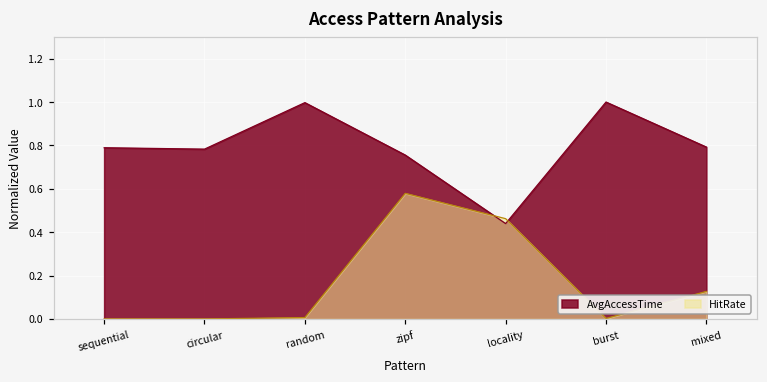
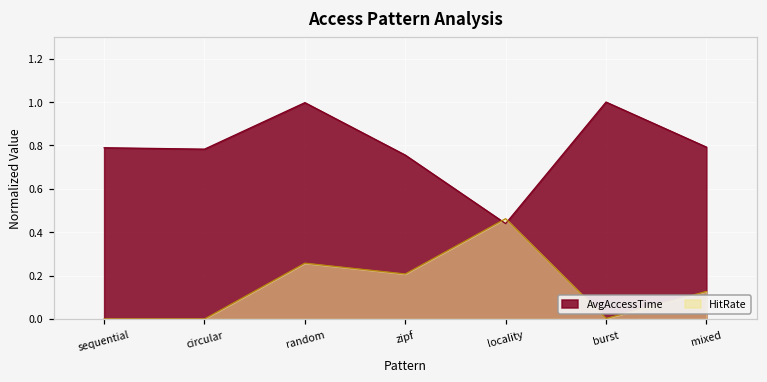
HitRate, random: 0.01 -> 0.26
HitRate, zipf: 0.58 -> 0.21
